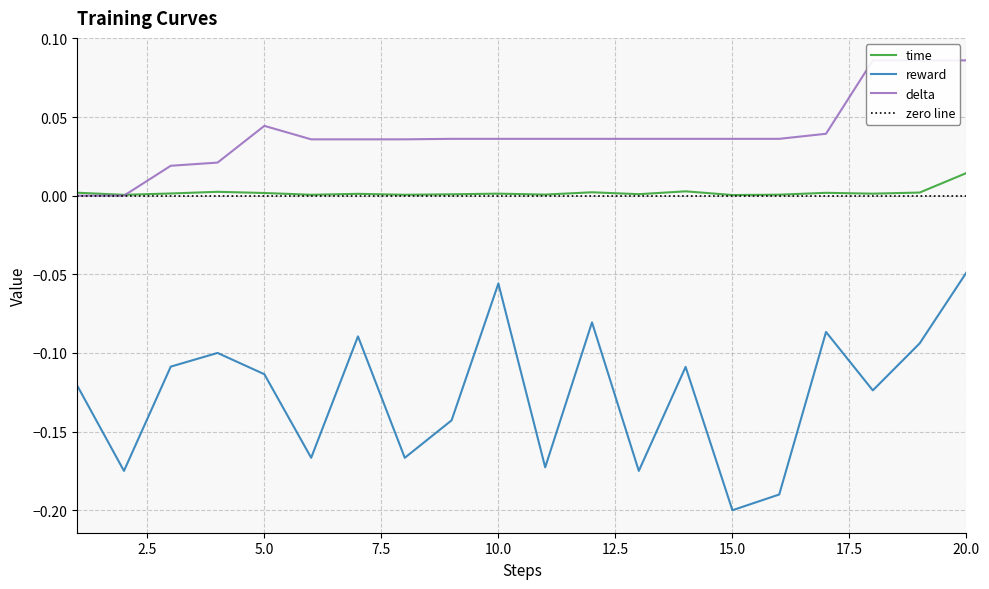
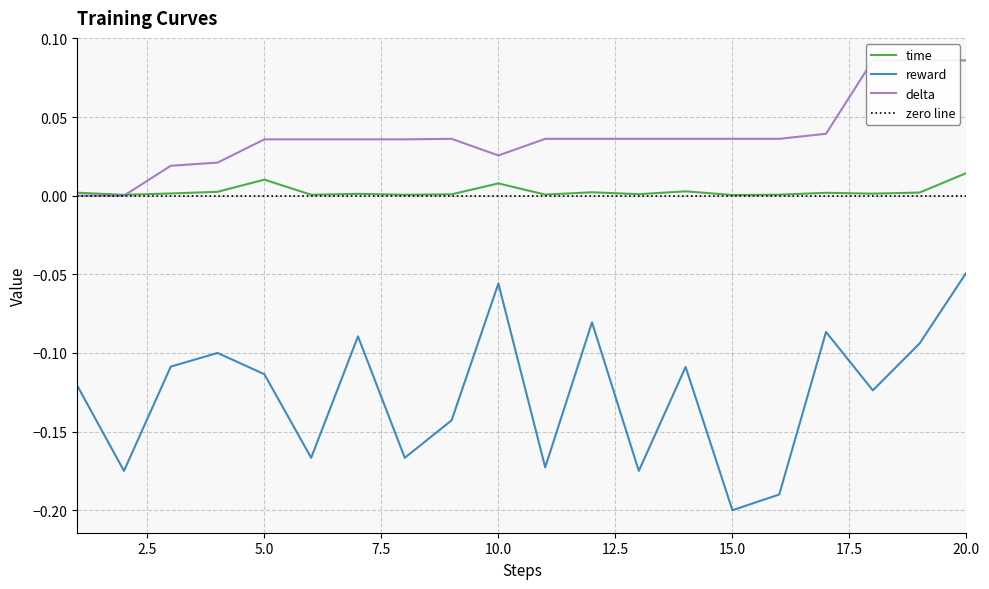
time, 5.0: 0.002 -> 0.010
delta, 5.0: 0.044 -> 0.036
time, 10.0: 0.001 -> 0.008
delta, 10.0: 0.036 -> 0.026
